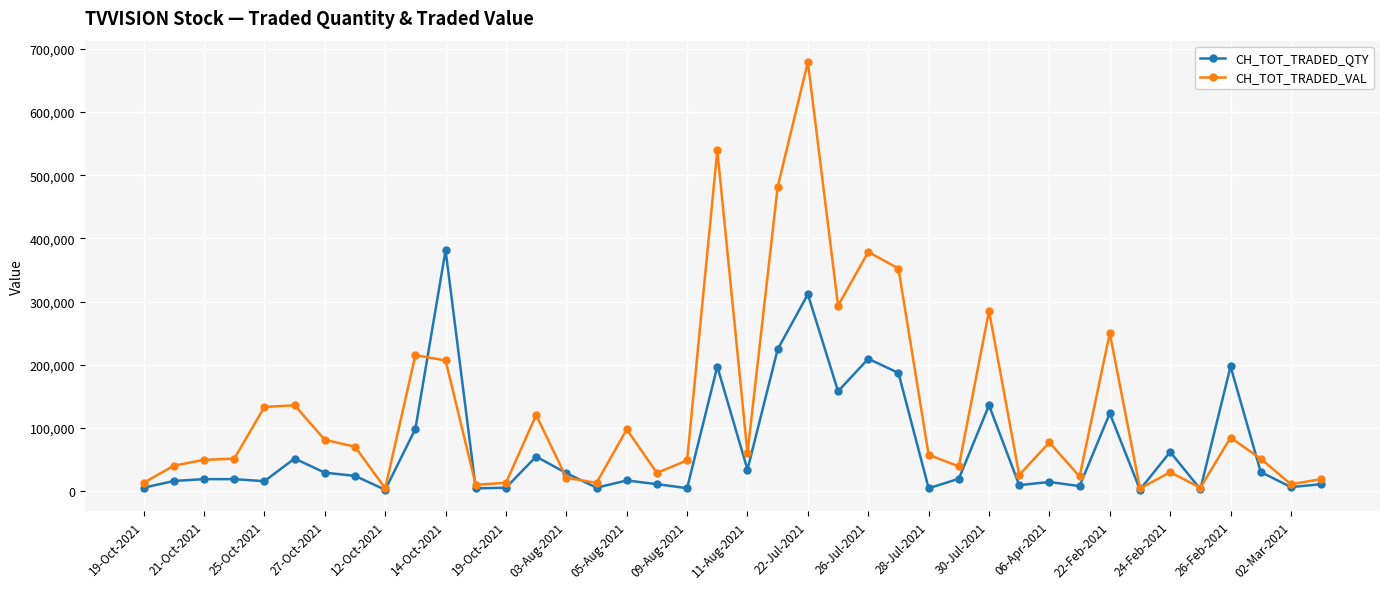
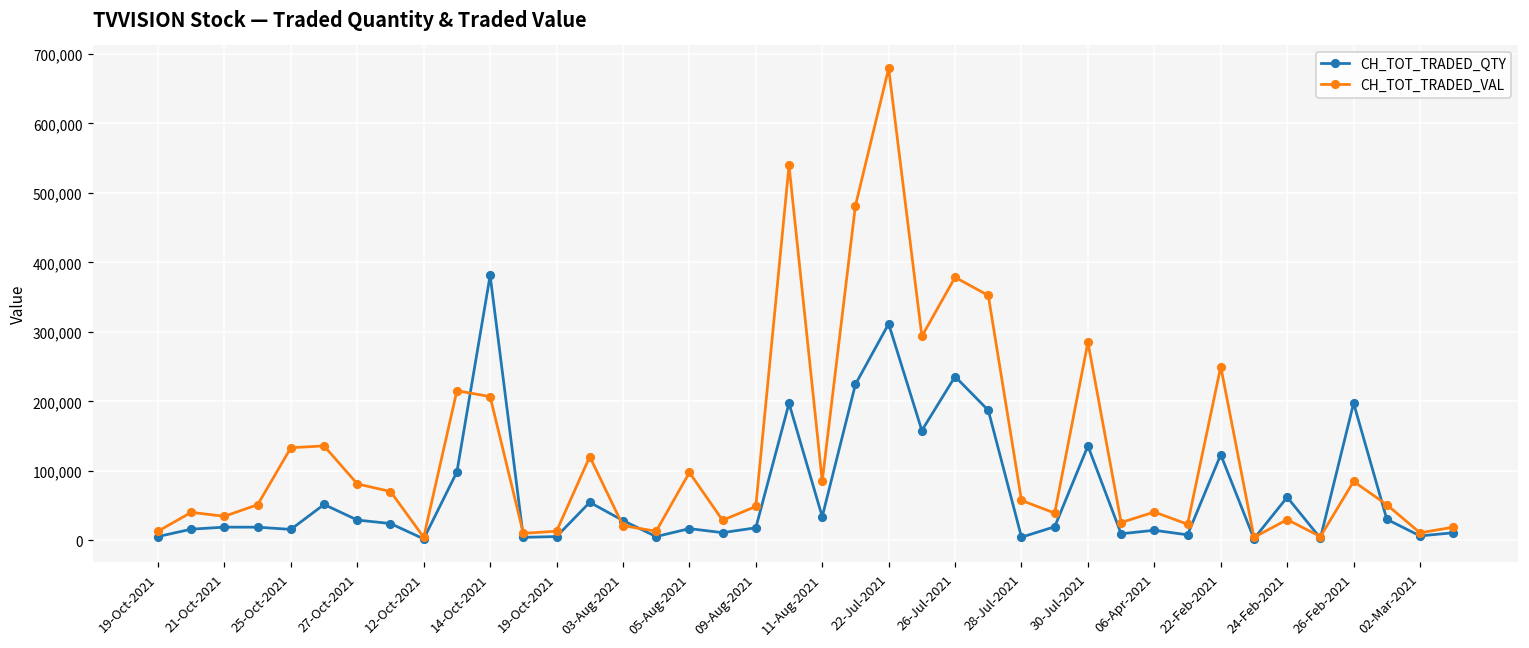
CH_TOT_TRADED_VAL, 21-Oct-2021: 50,000 -> 30,000
CH_TOT_TRADED_QTY, 09-Aug-2021: 0 -> 20,000
CH_TOT_TRADED_VAL, 11-Aug-2021: 60,000 -> 90,000
CH_TOT_TRADED_QTY, 26-Jul-2021: 210,000 -> 240,000
CH_TOT_TRADED_VAL, 06-Apr-2021: 80,000 -> 40,000
